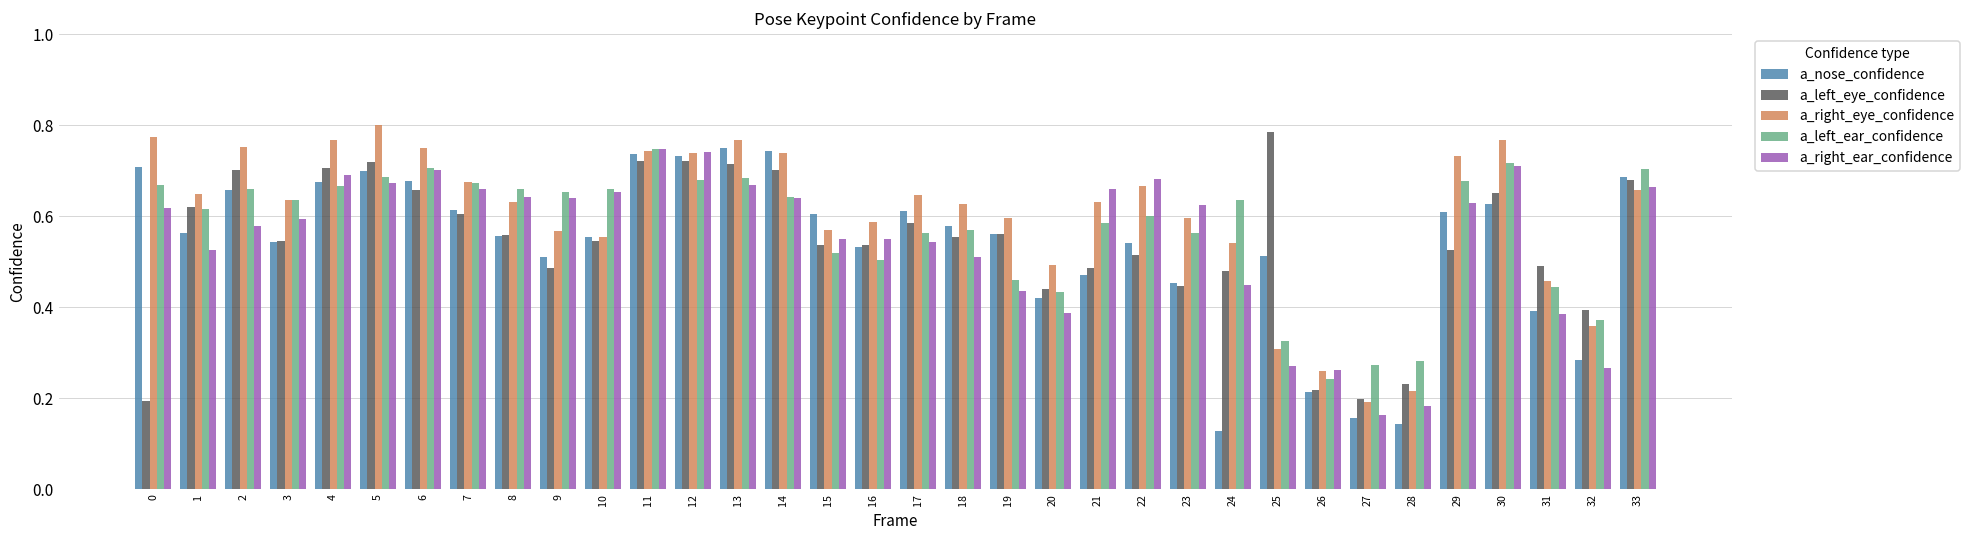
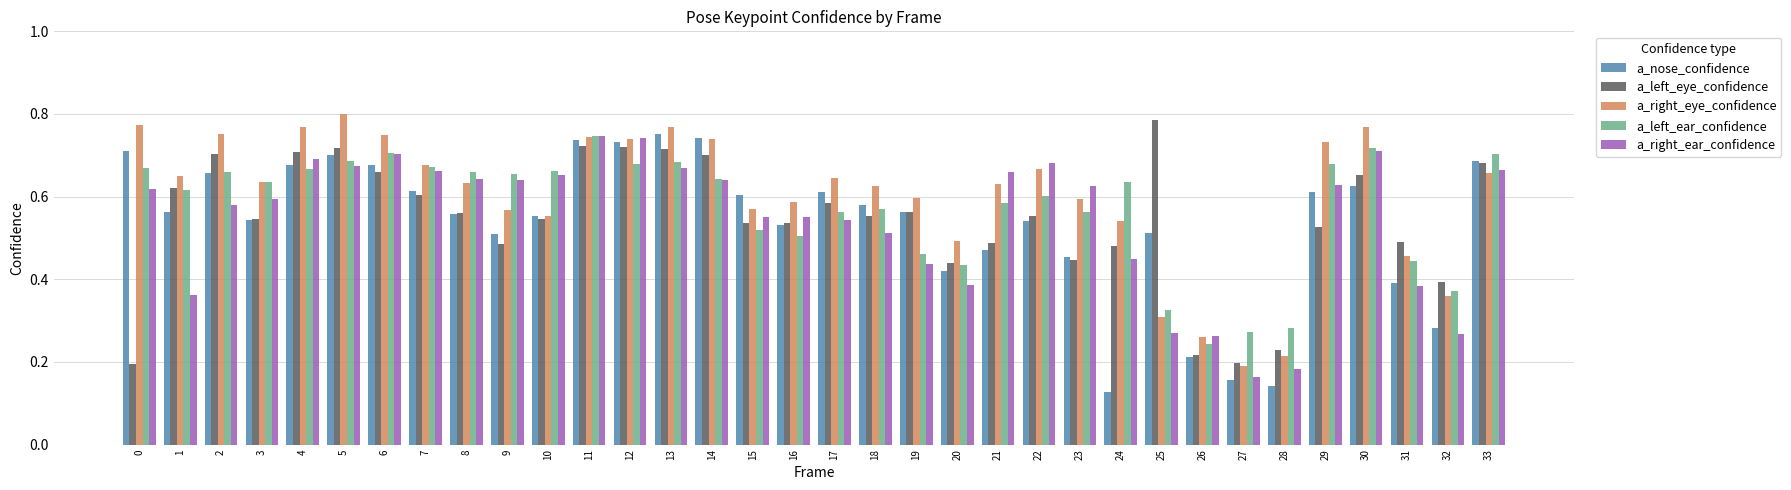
a_right_ear_confidence, 1: 0.53 -> 0.36
a_left_eye_confidence, 22: 0.52 -> 0.55
